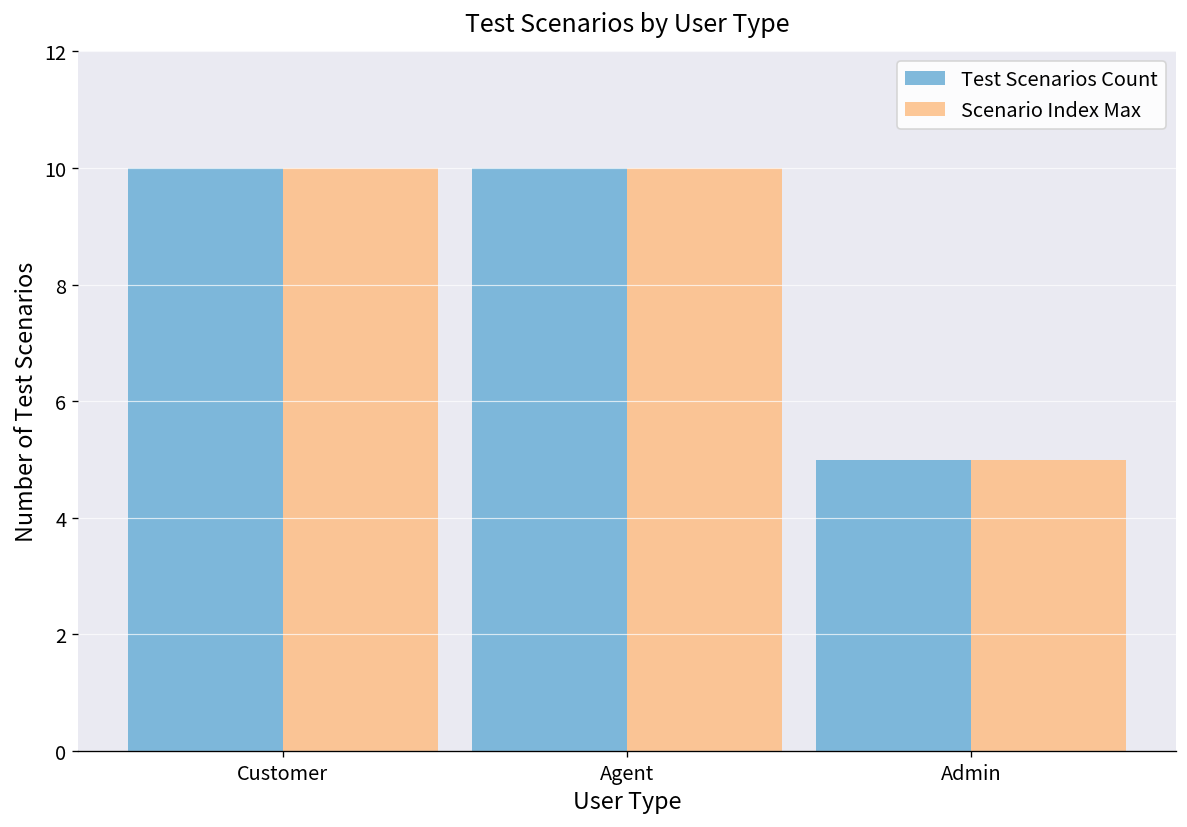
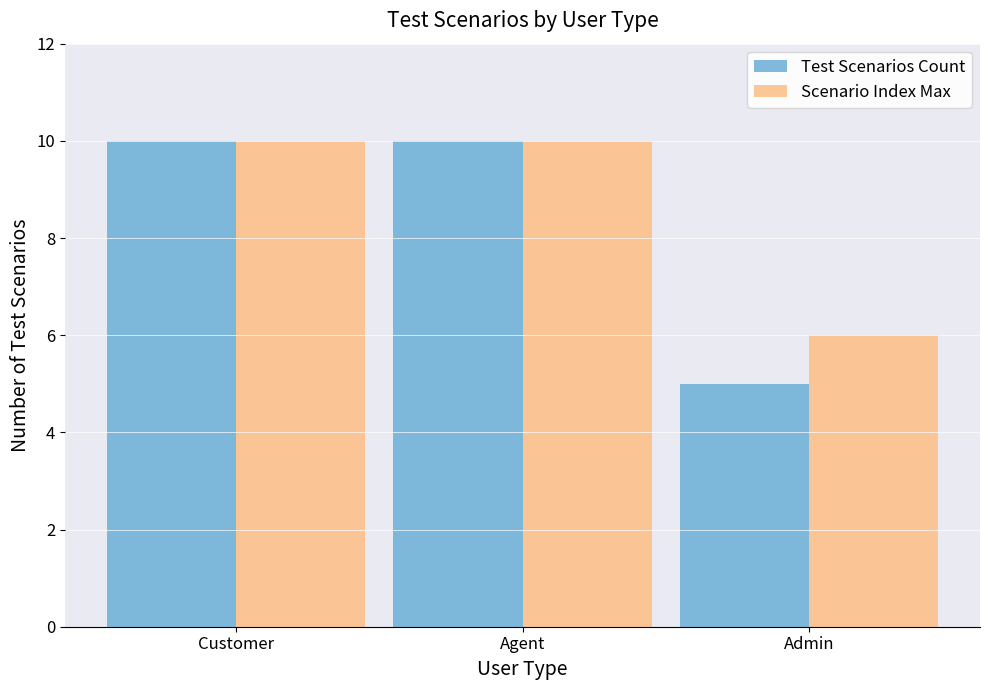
Scenario Index Max, Admin: 5 -> 6
